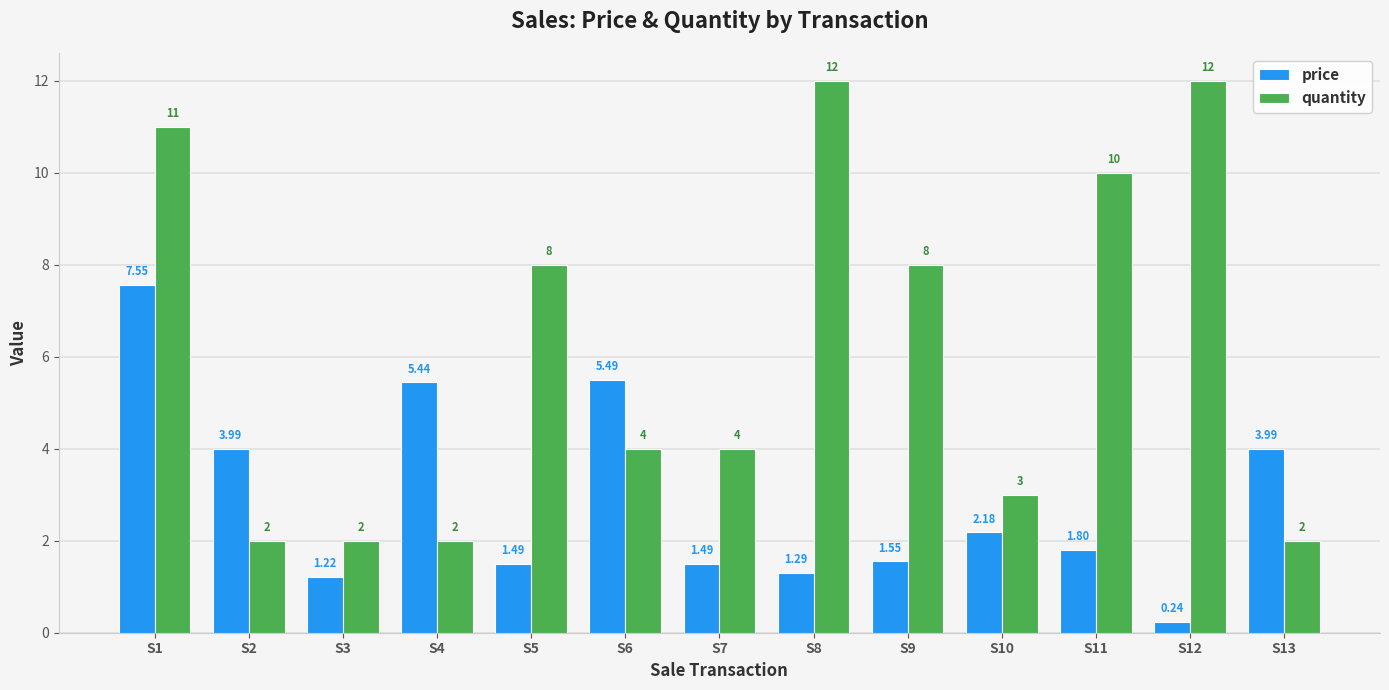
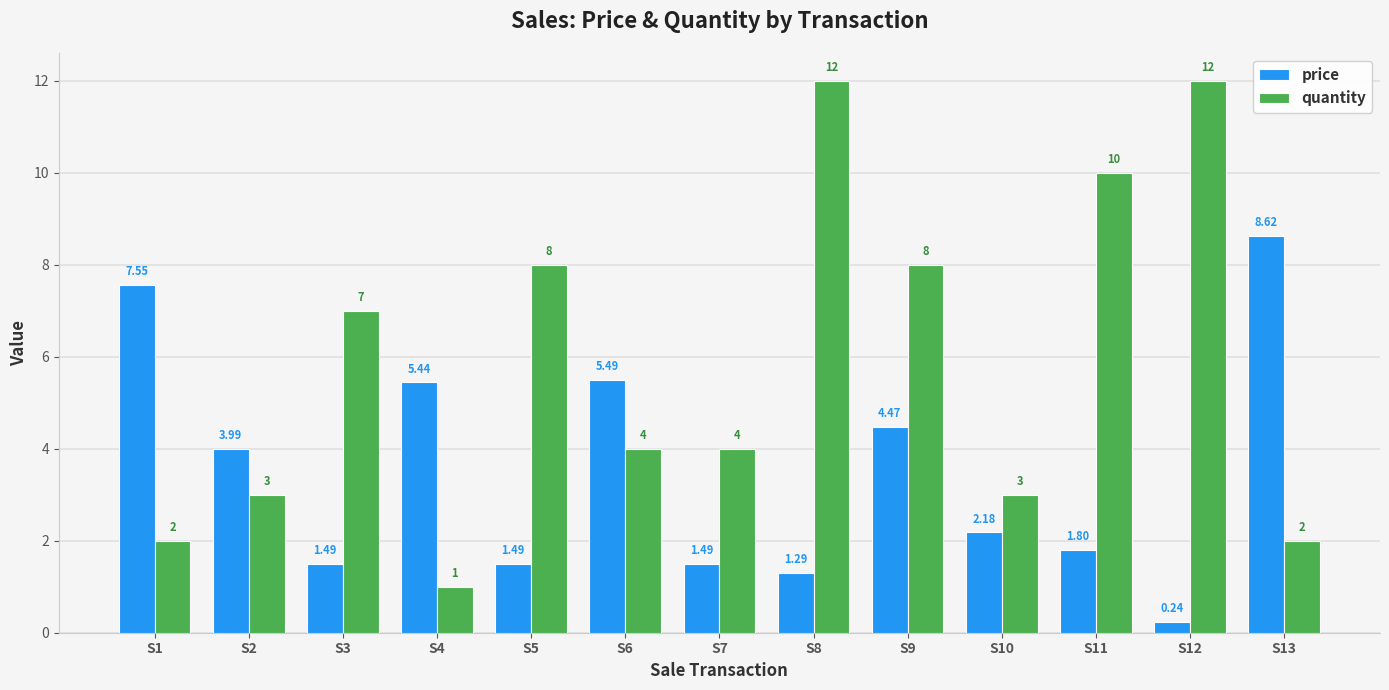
quantity, S1: 11 -> 2
quantity, S2: 2 -> 3
price, S3: 1.22 -> 1.49
quantity, S3: 2 -> 7
quantity, S4: 2 -> 1
price, S9: 1.55 -> 4.47
price, S13: 3.99 -> 8.62
